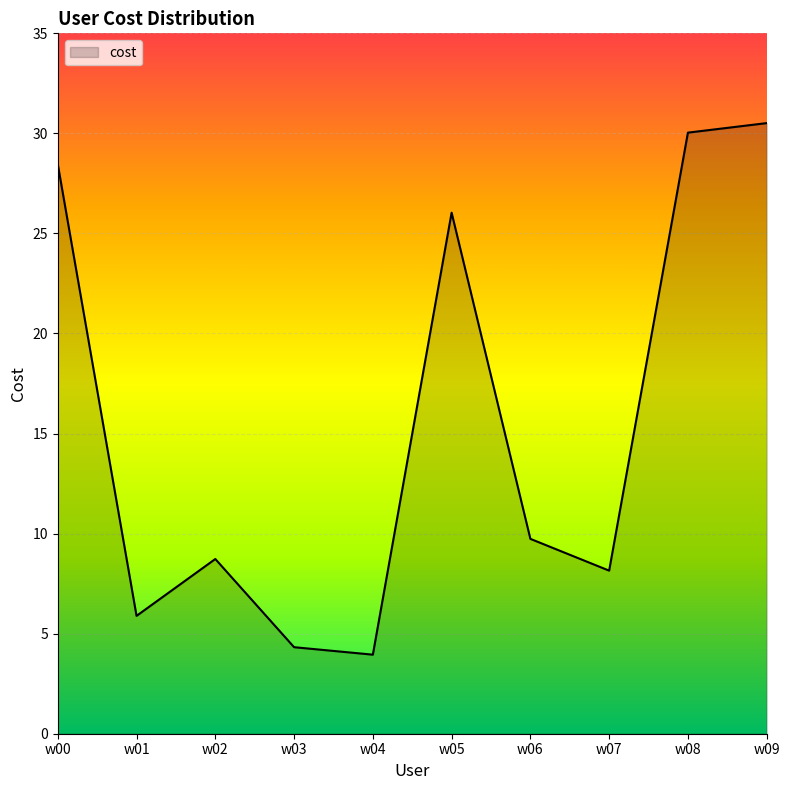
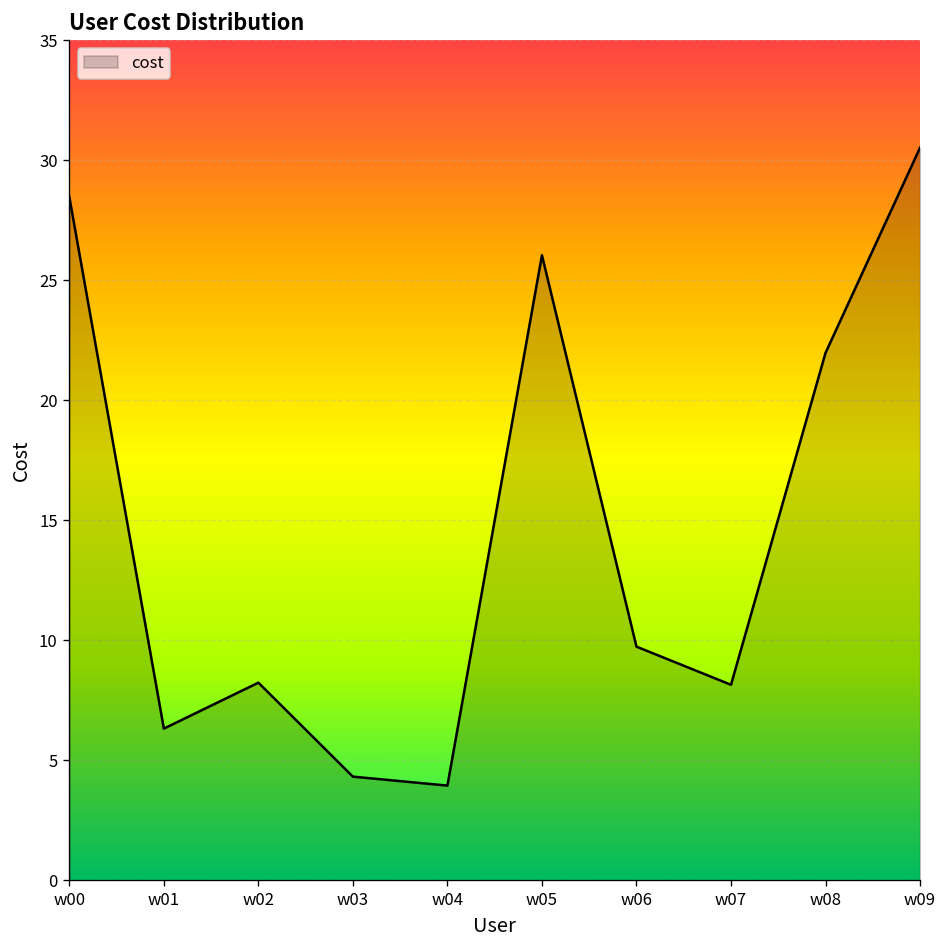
w01: 5.9 -> 6.3
w02: 8.7 -> 8.2
w08: 30.0 -> 22.0
